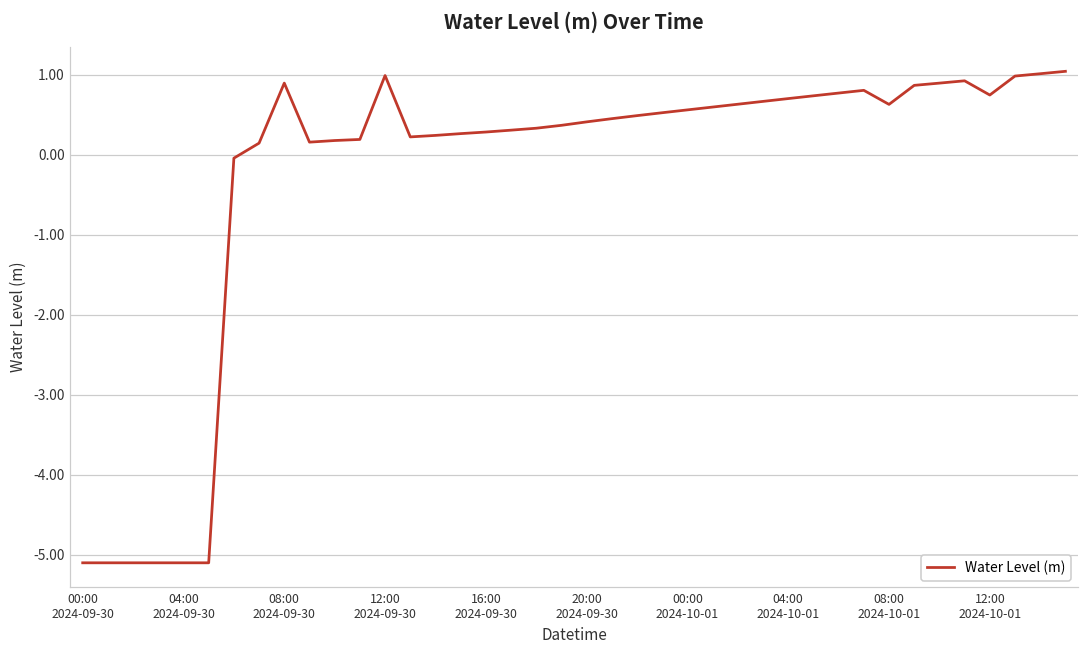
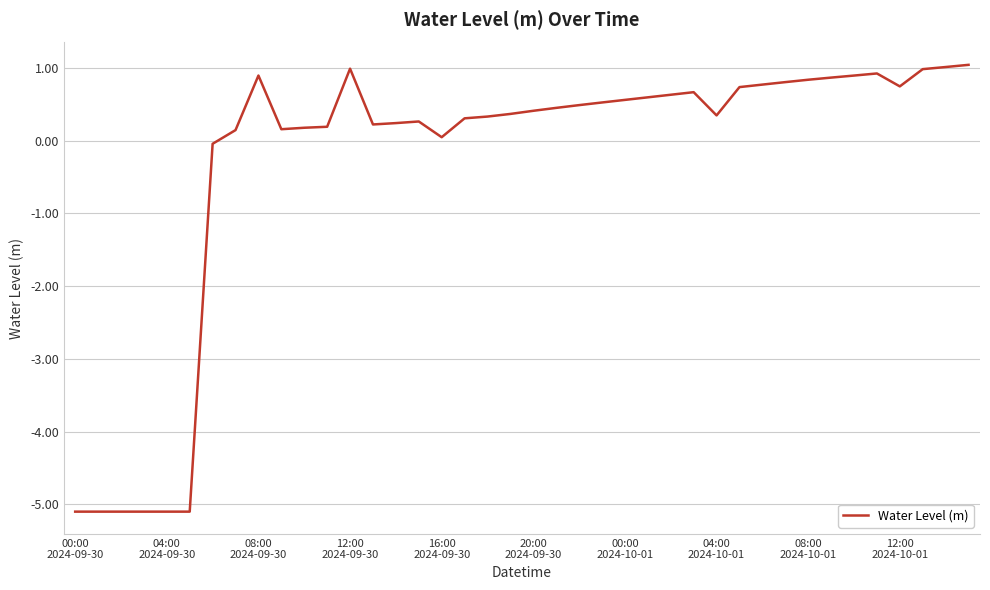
16:00 2024-09-30: 0.3 -> 0.0
04:00 2024-10-01: 0.7 -> 0.3
08:00 2024-10-01: 0.6 -> 0.8
